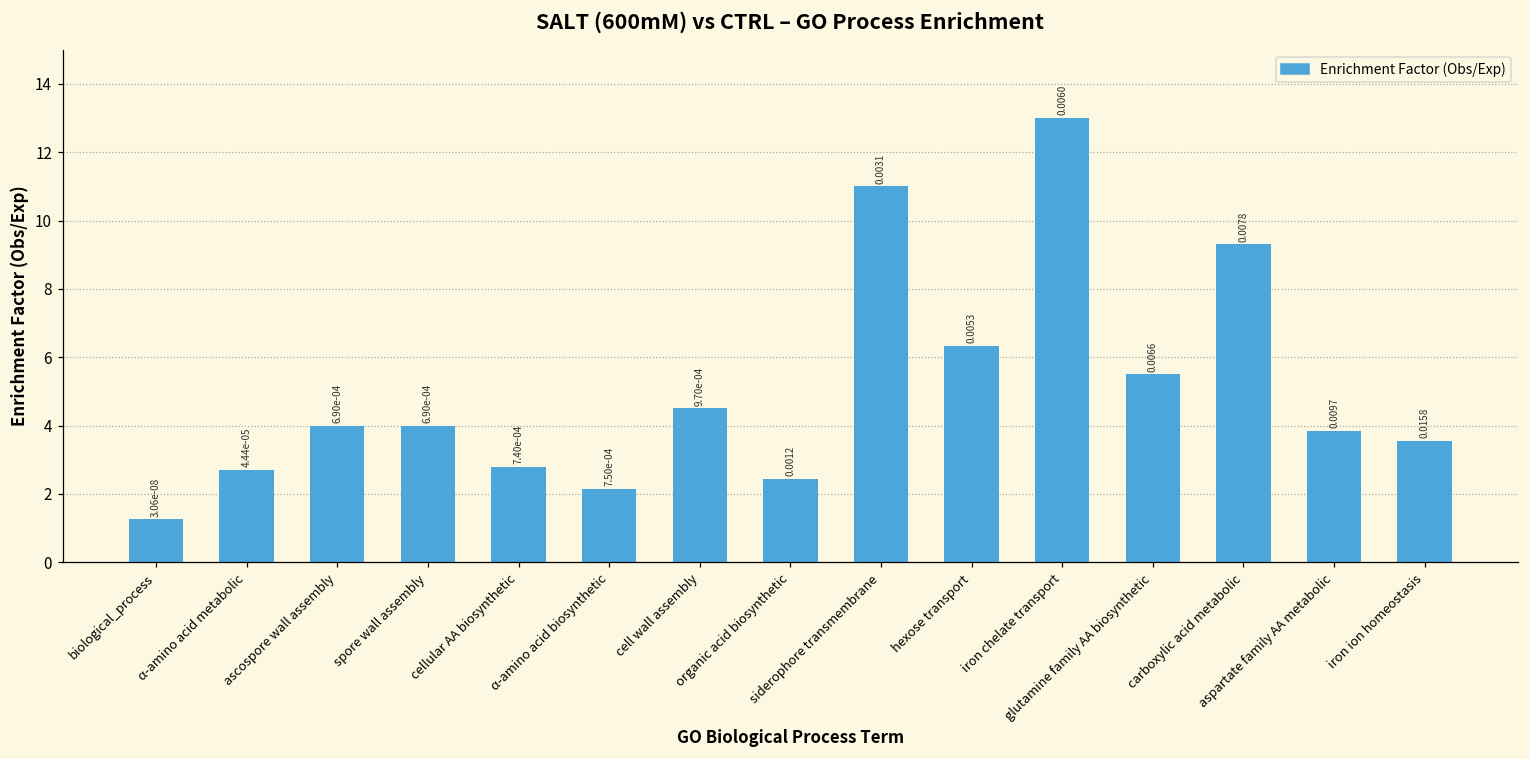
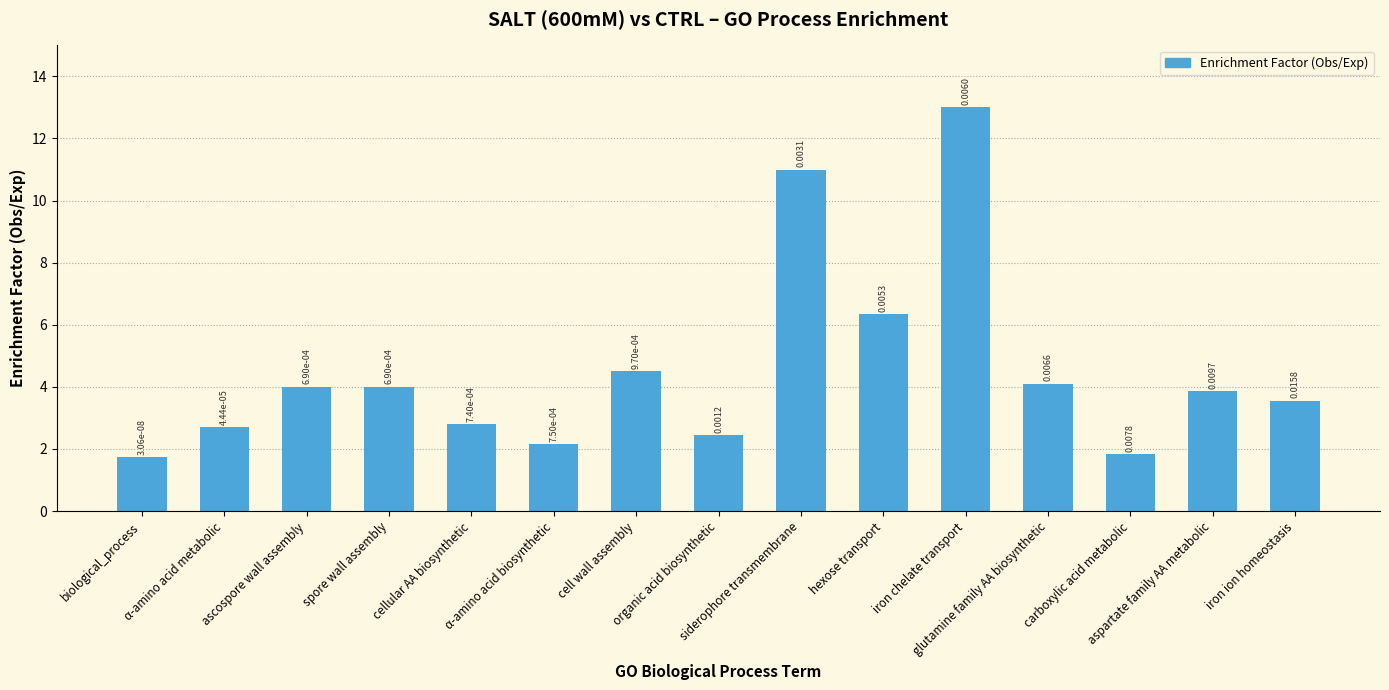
biological_process: 1.3 -> 1.7
glutamine family AA biosynthetic: 5.5 -> 4.1
carboxylic acid metabolic: 9.3 -> 1.8
